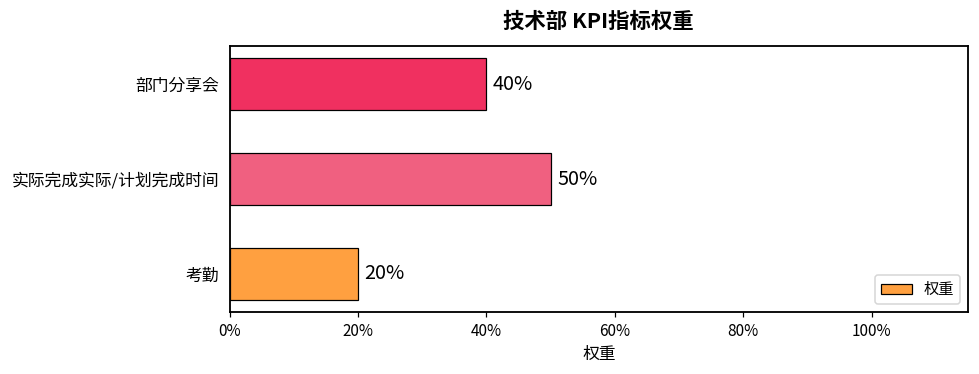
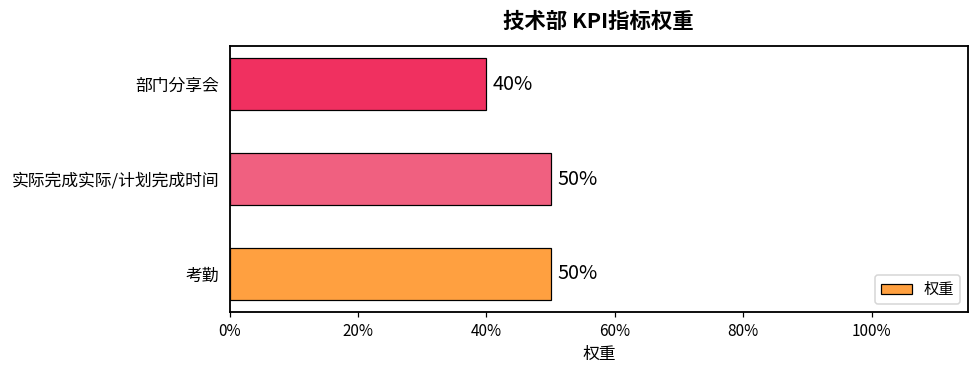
考勤: 20% -> 50%
